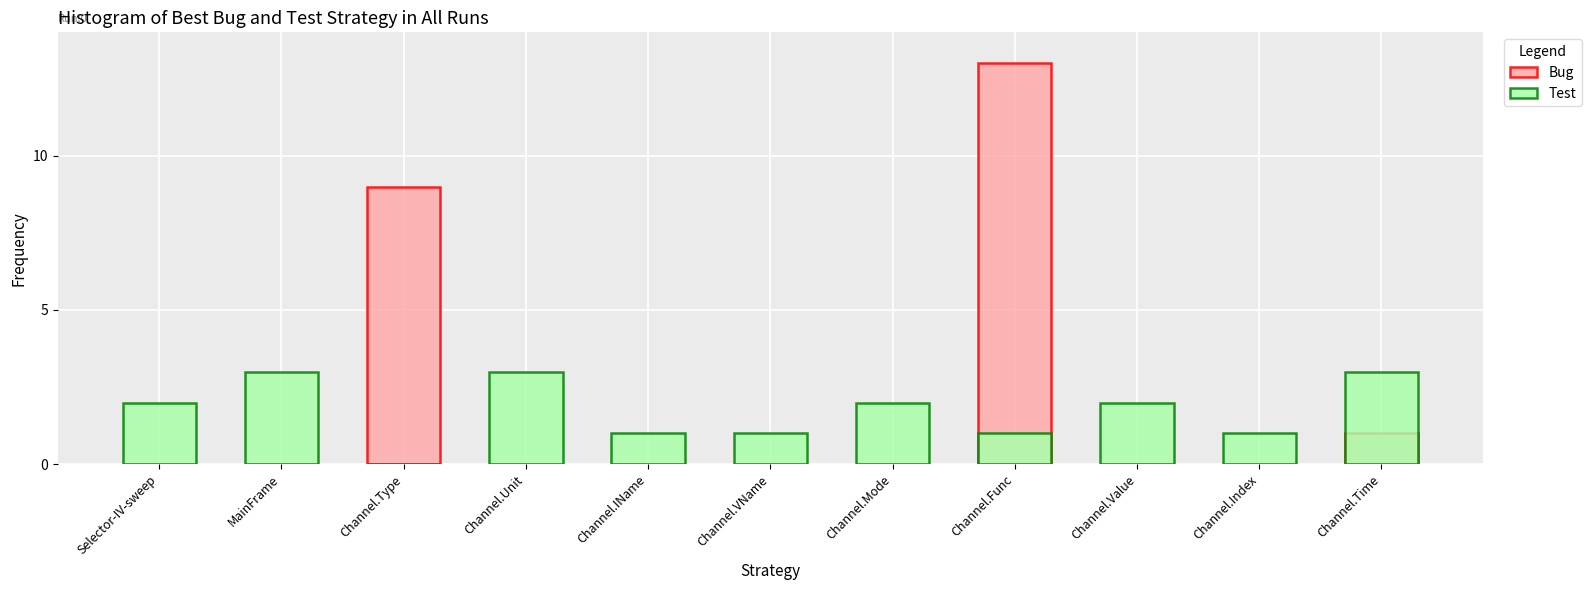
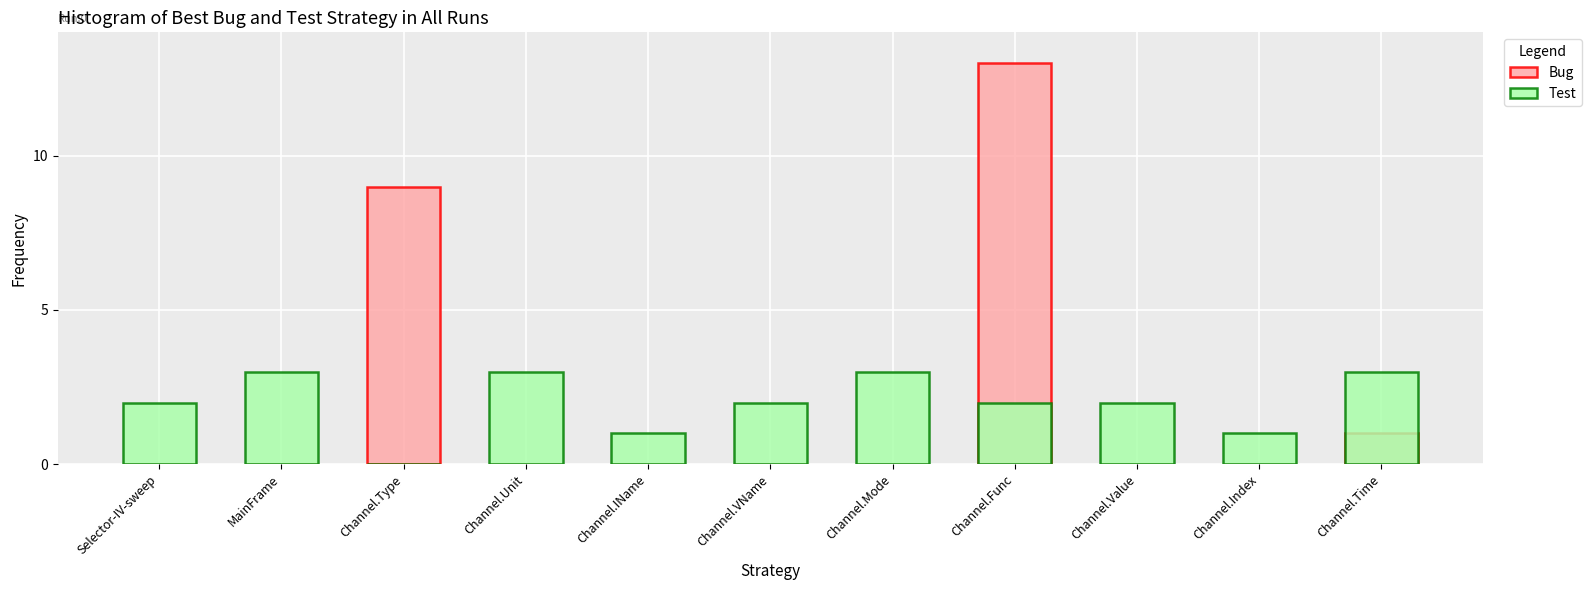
Test, Channel.VName: 1 -> 2
Test, Channel.Mode: 2 -> 3
Test, Channel.Func: 1 -> 2
